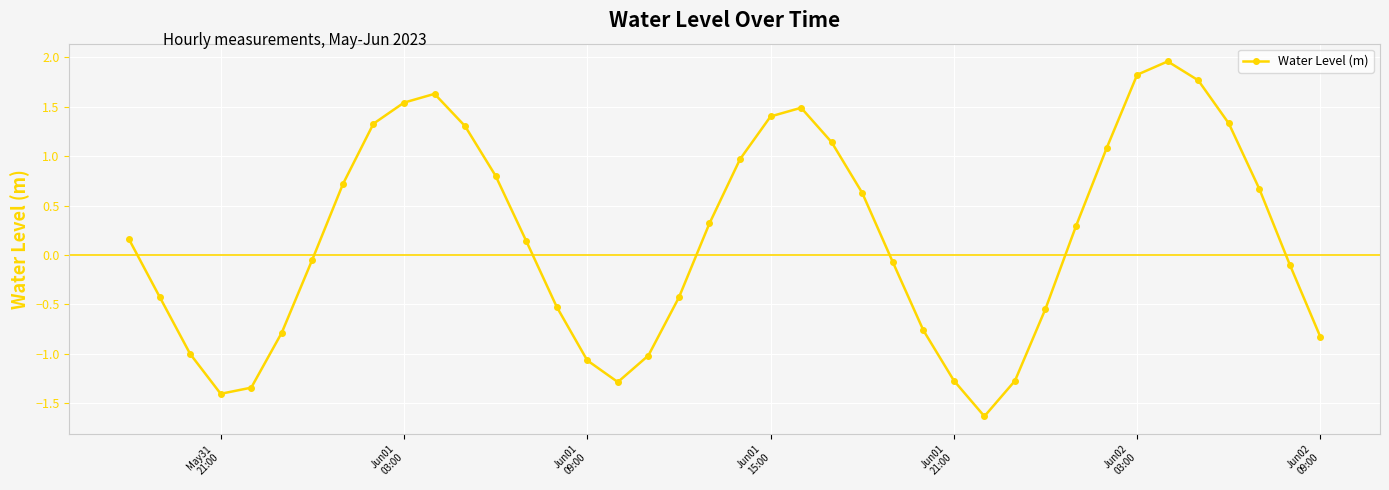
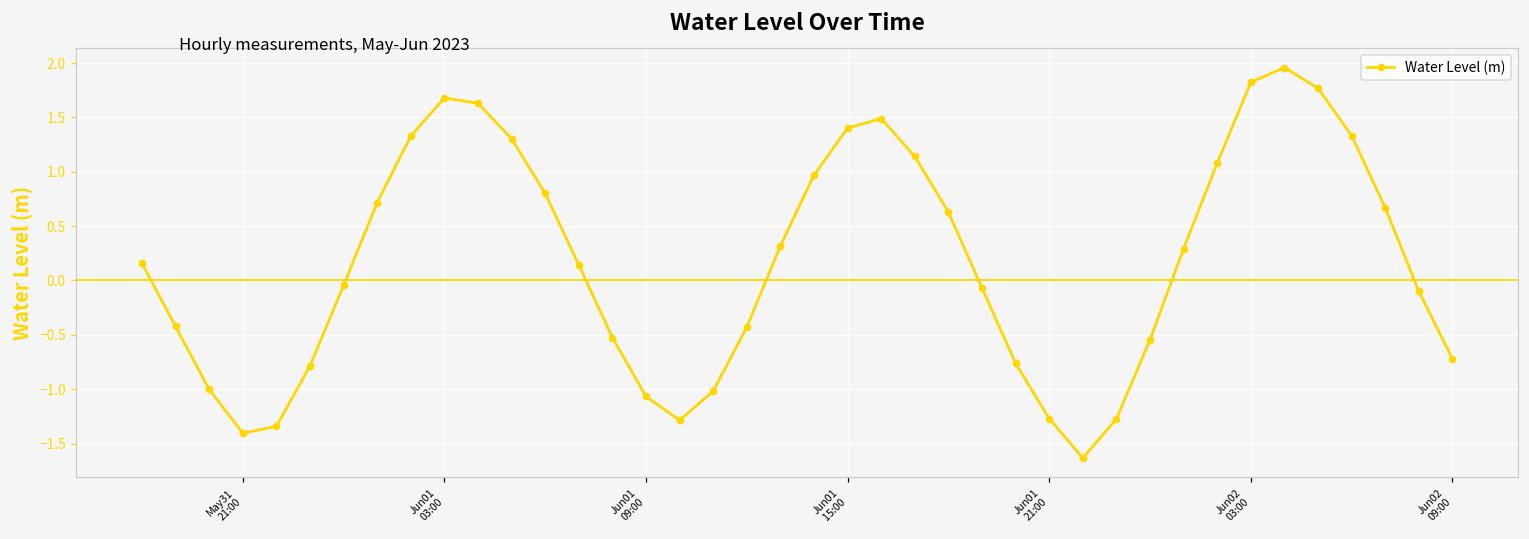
Jun01 03:00: 1.5 -> 1.7
Jun02 09:00: -0.8 -> -0.7
